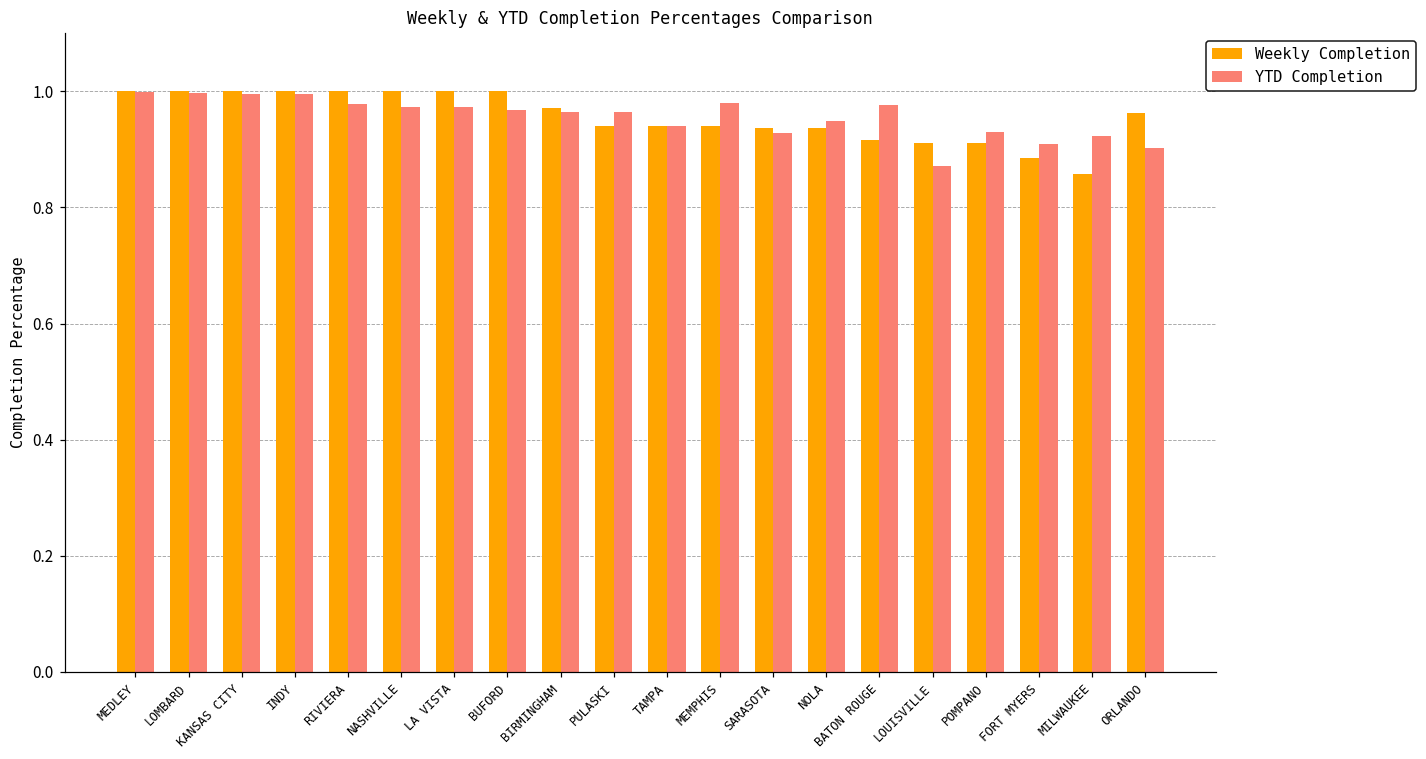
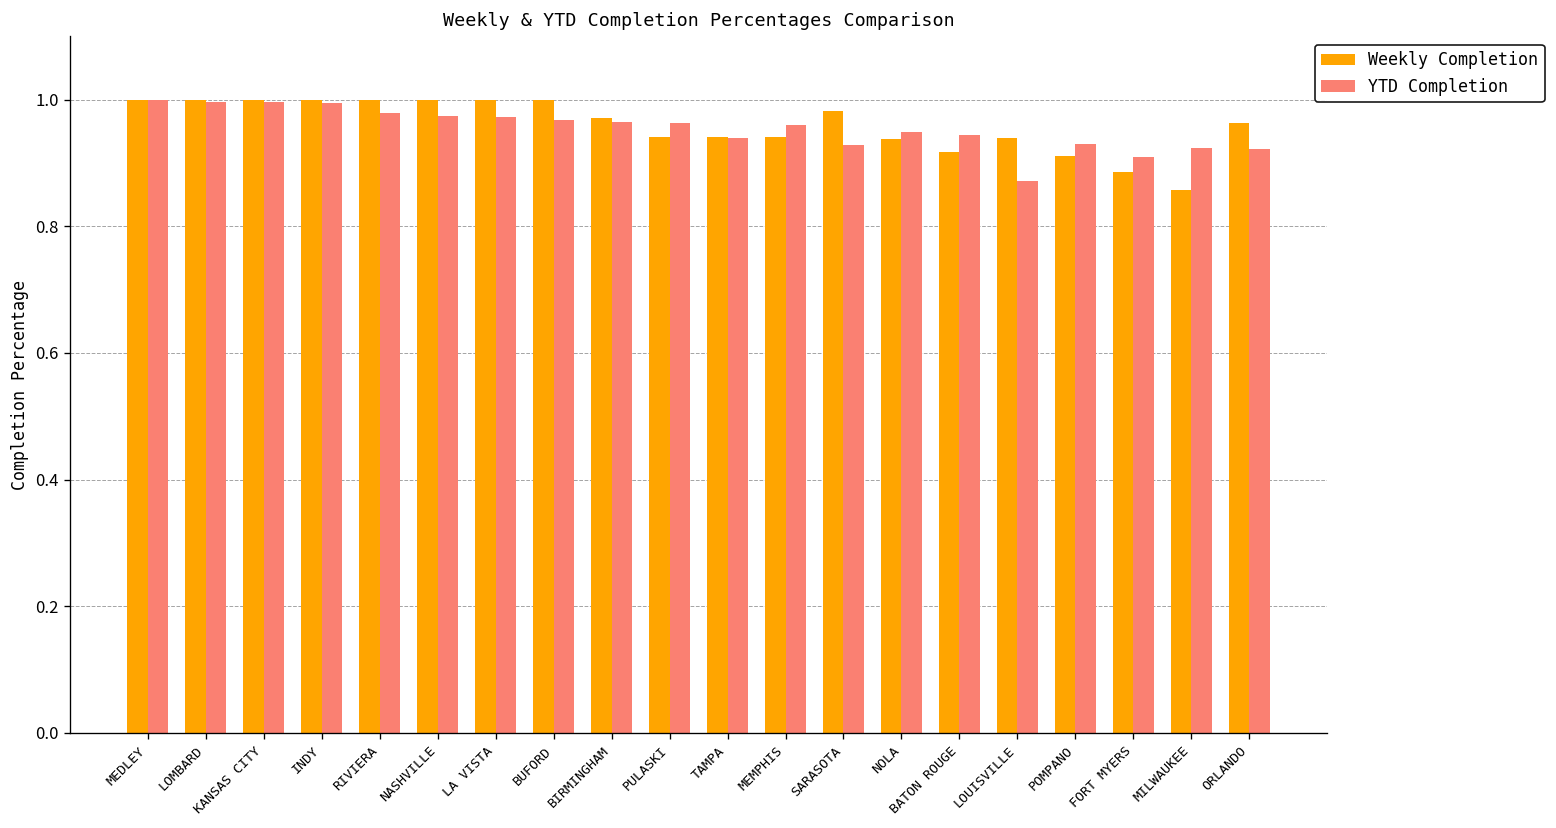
YTD Completion, MEMPHIS: 0.98 -> 0.96
Weekly Completion, SARASOTA: 0.94 -> 0.98
YTD Completion, BATON ROUGE: 0.98 -> 0.94
Weekly Completion, LOUISVILLE: 0.91 -> 0.94
YTD Completion, ORLANDO: 0.90 -> 0.92
